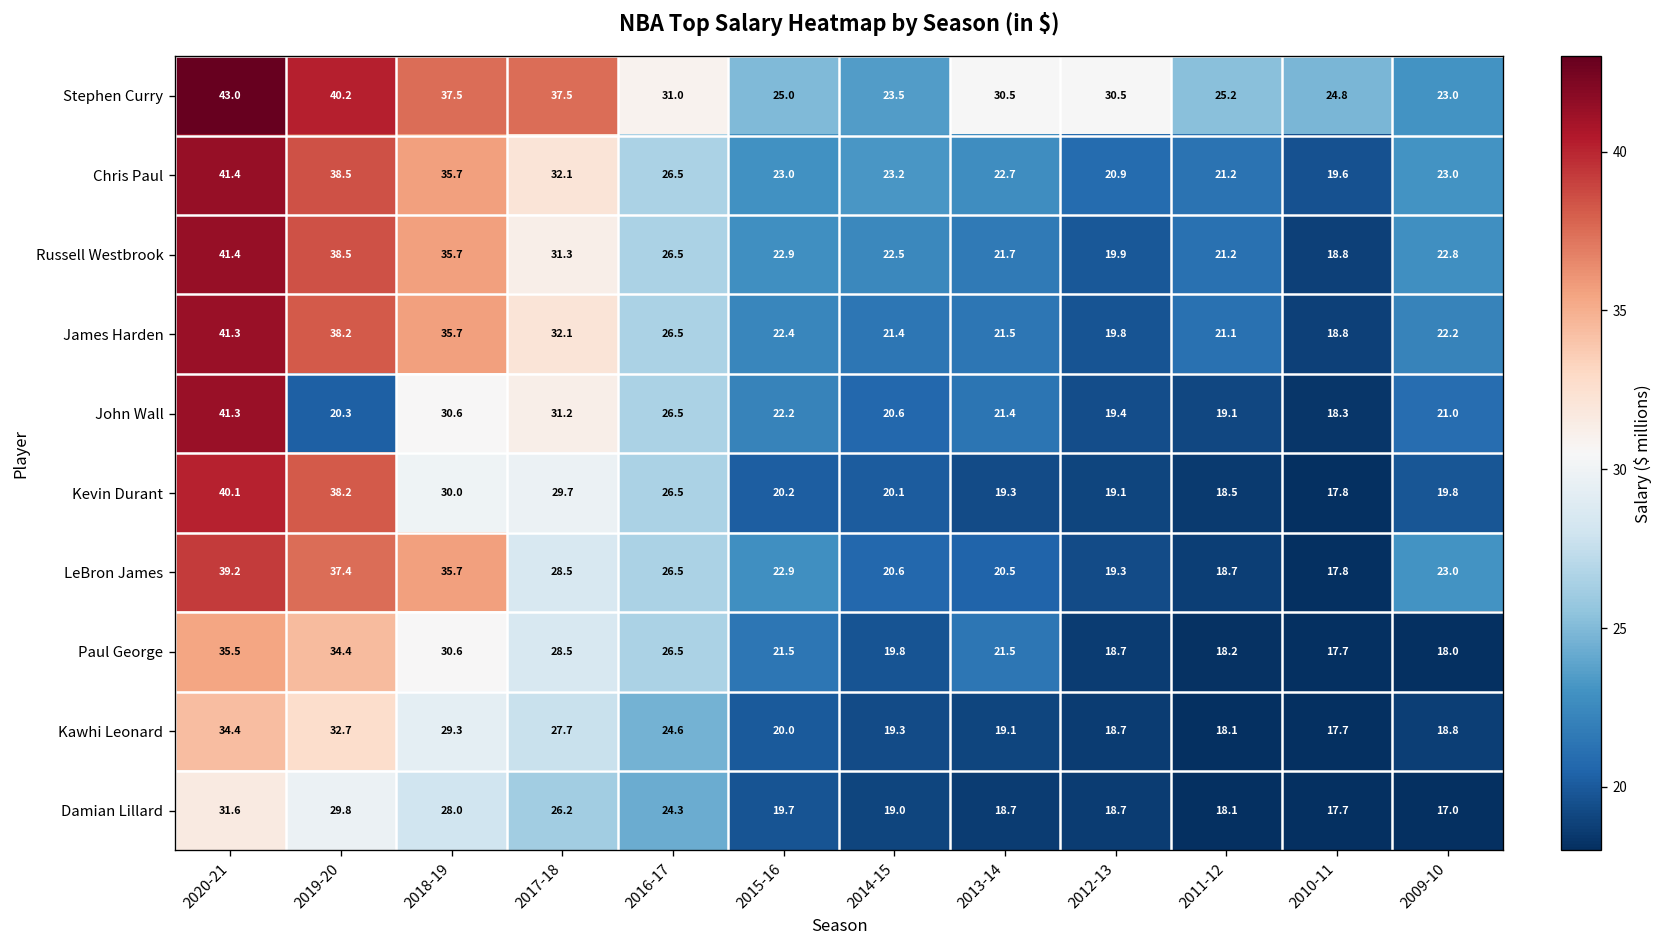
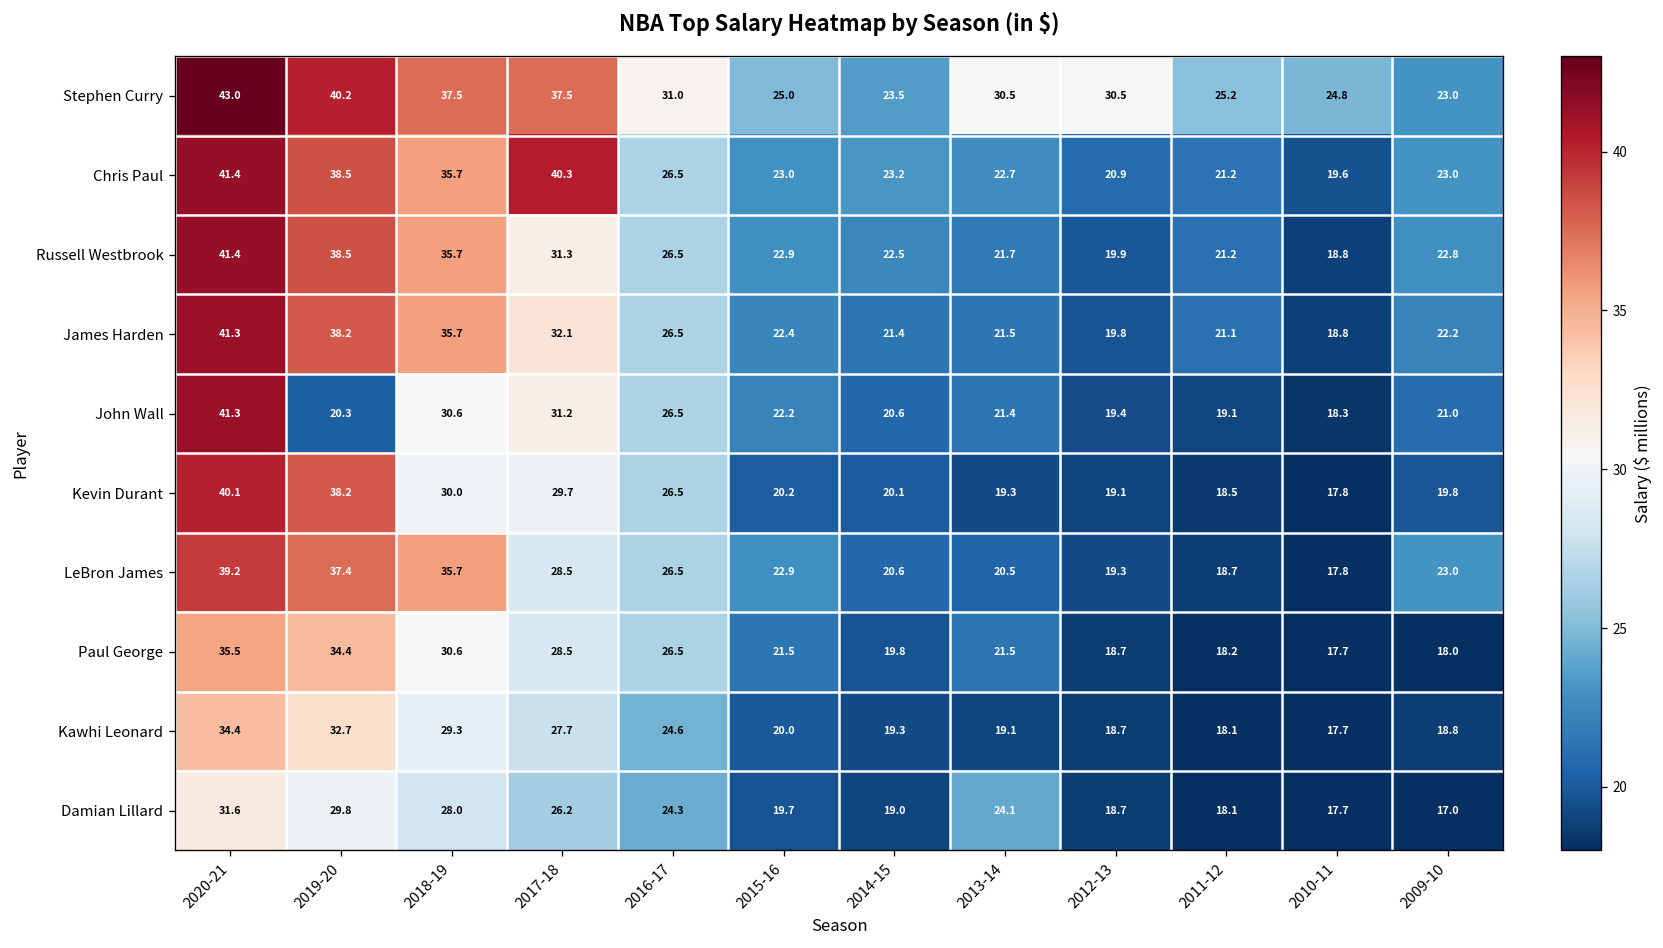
Chris Paul, 2017-18: 32.1 -> 40.3
Damian Lillard, 2013-14: 18.7 -> 24.1
